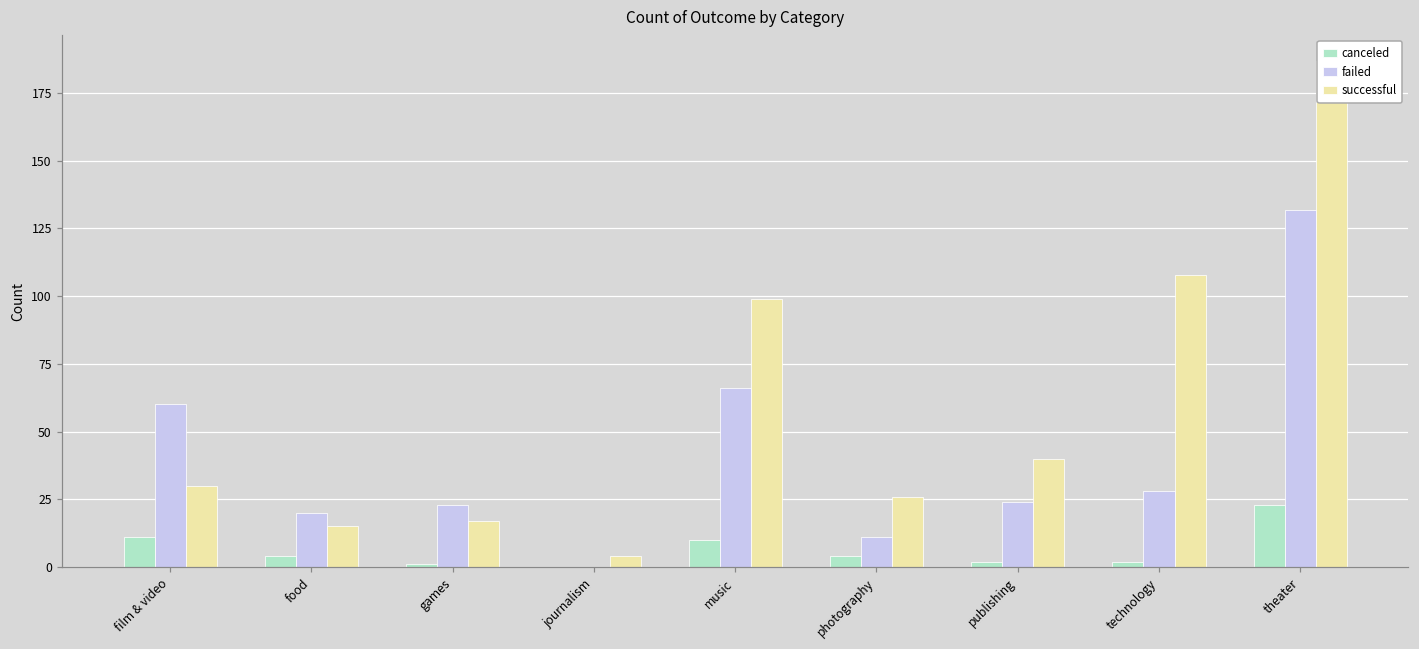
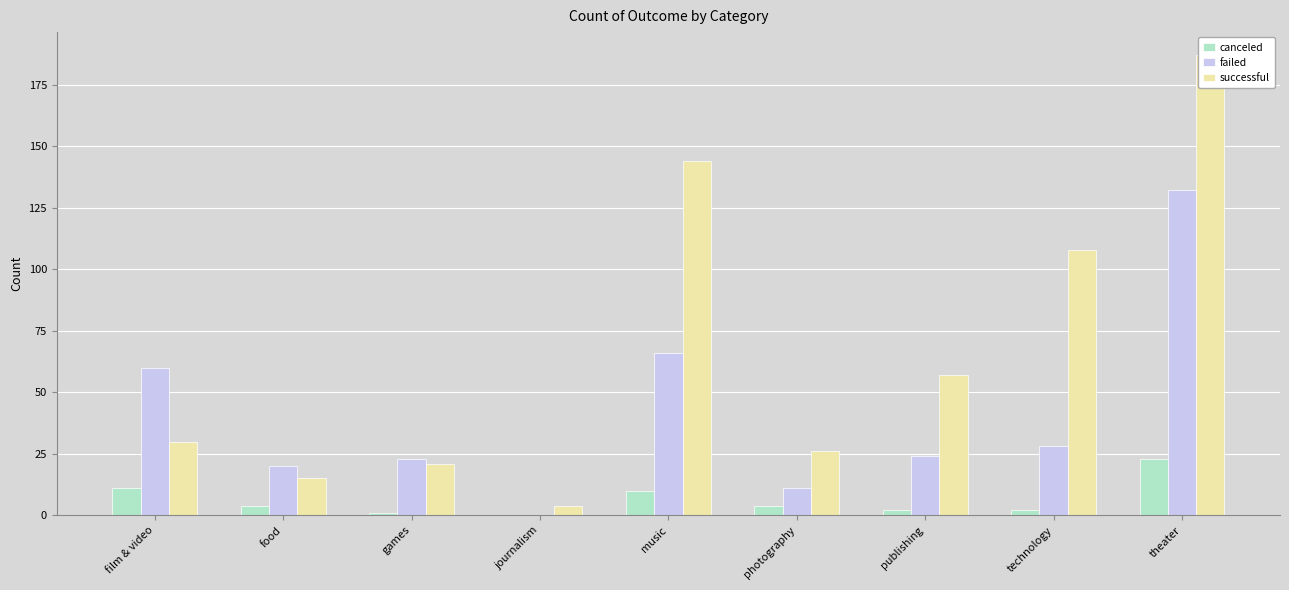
successful, games: 17 -> 21
successful, music: 99 -> 144
successful, publishing: 40 -> 57
